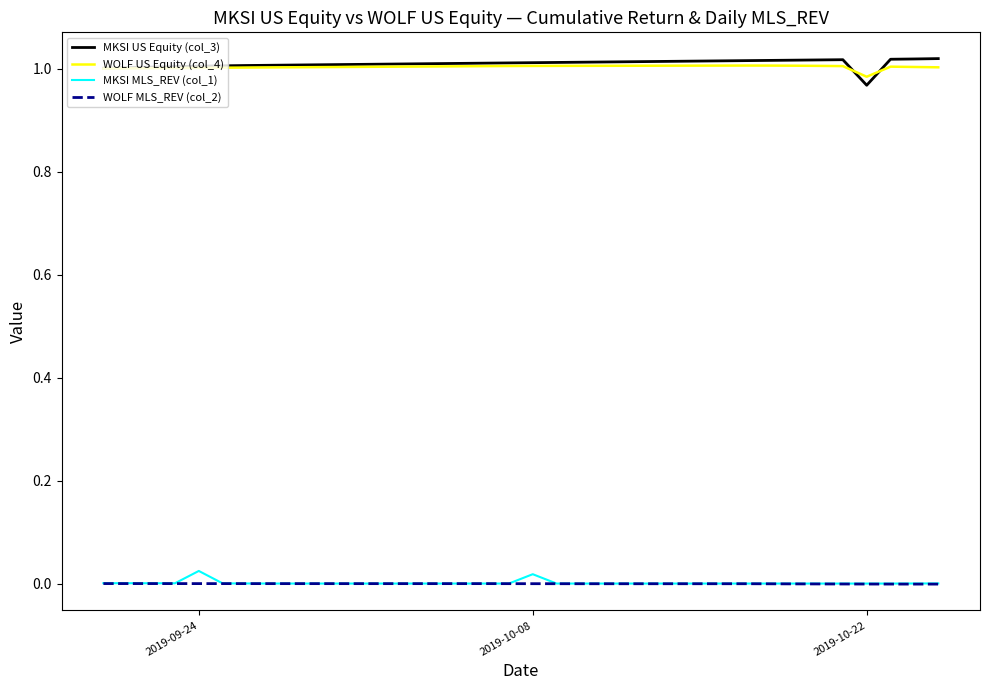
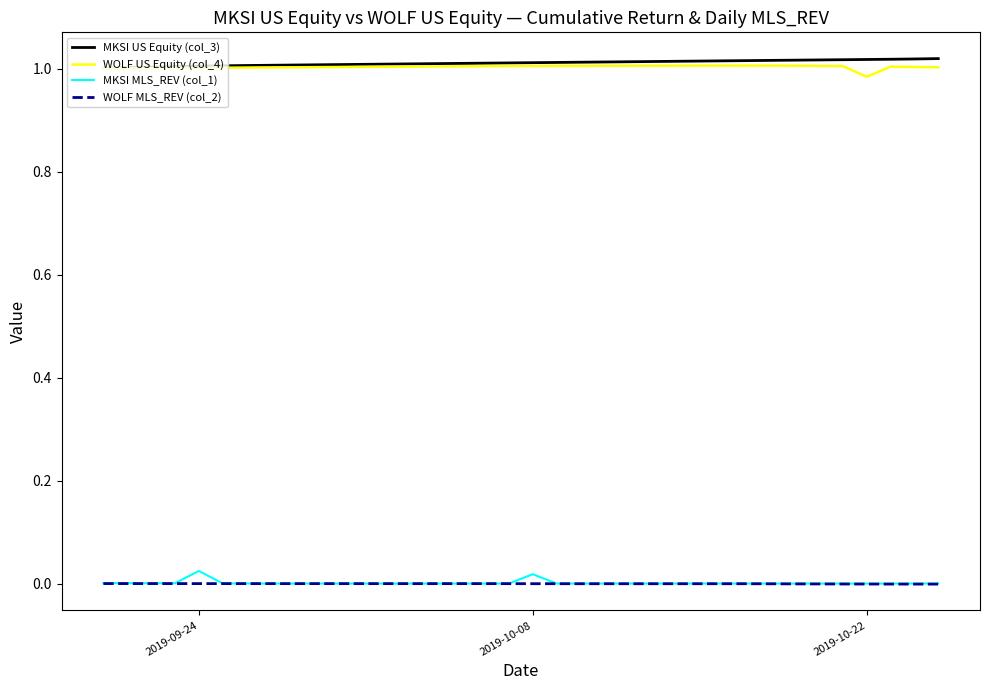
MKSI US Equity (col_3), 2019-10-22: 0.97 -> 1.02
